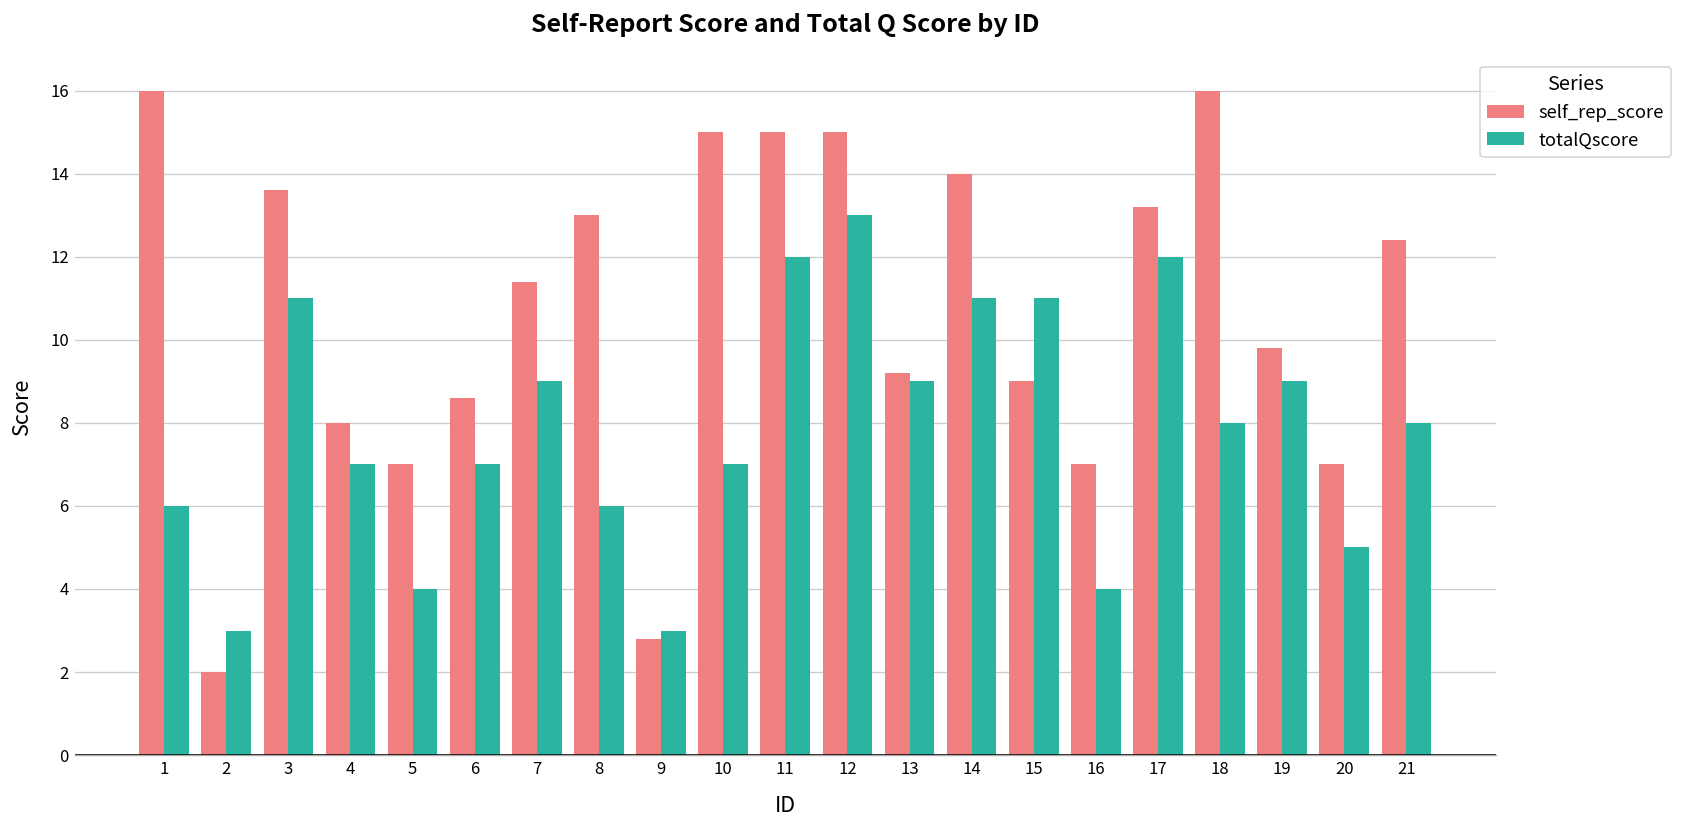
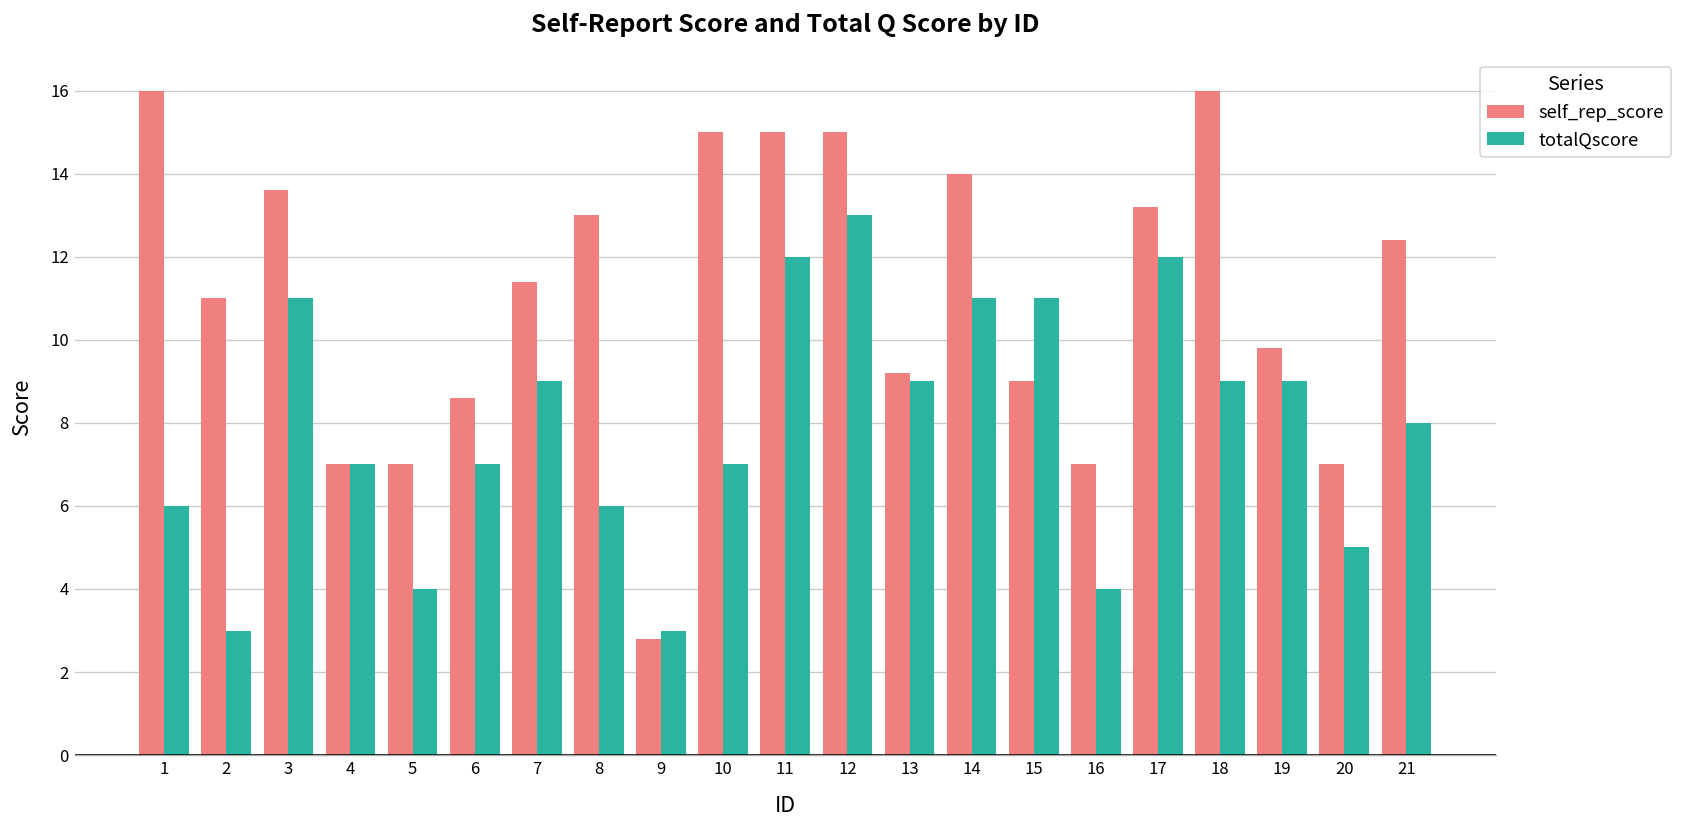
self_rep_score, 2: 2 -> 11
self_rep_score, 4: 8 -> 7
totalQscore, 18: 8 -> 9
